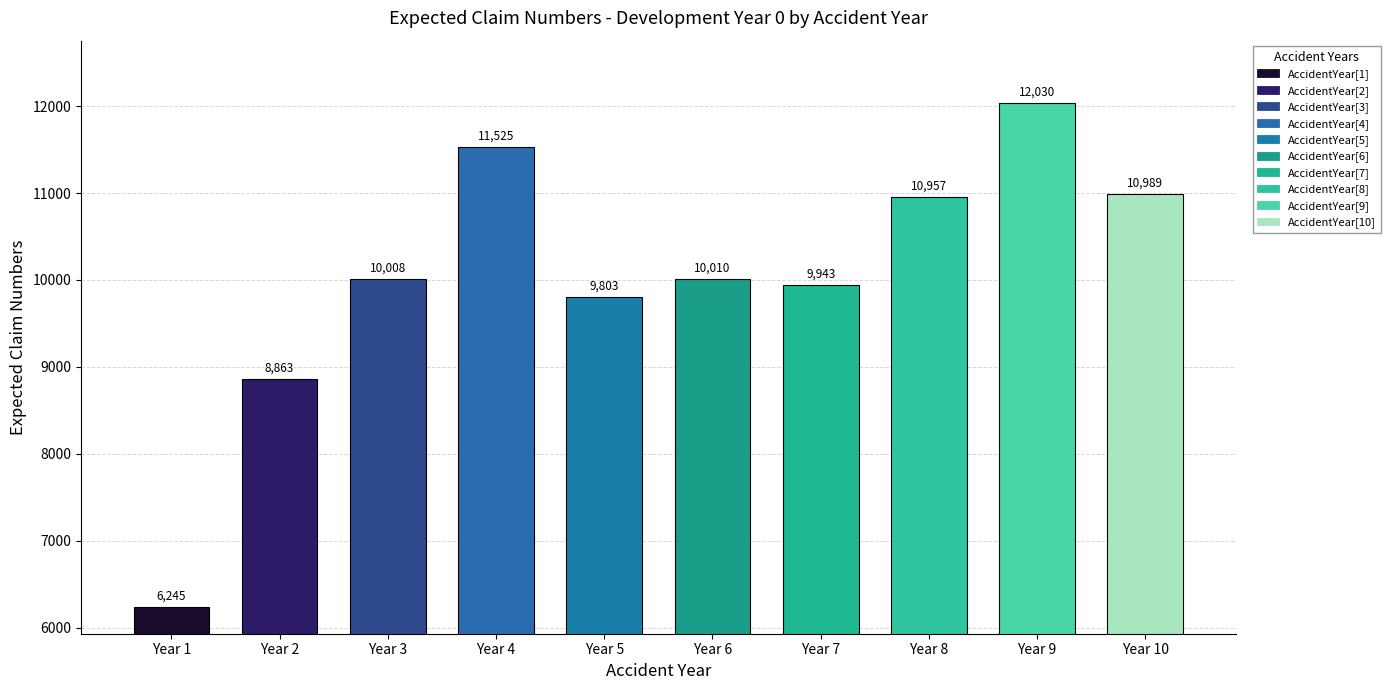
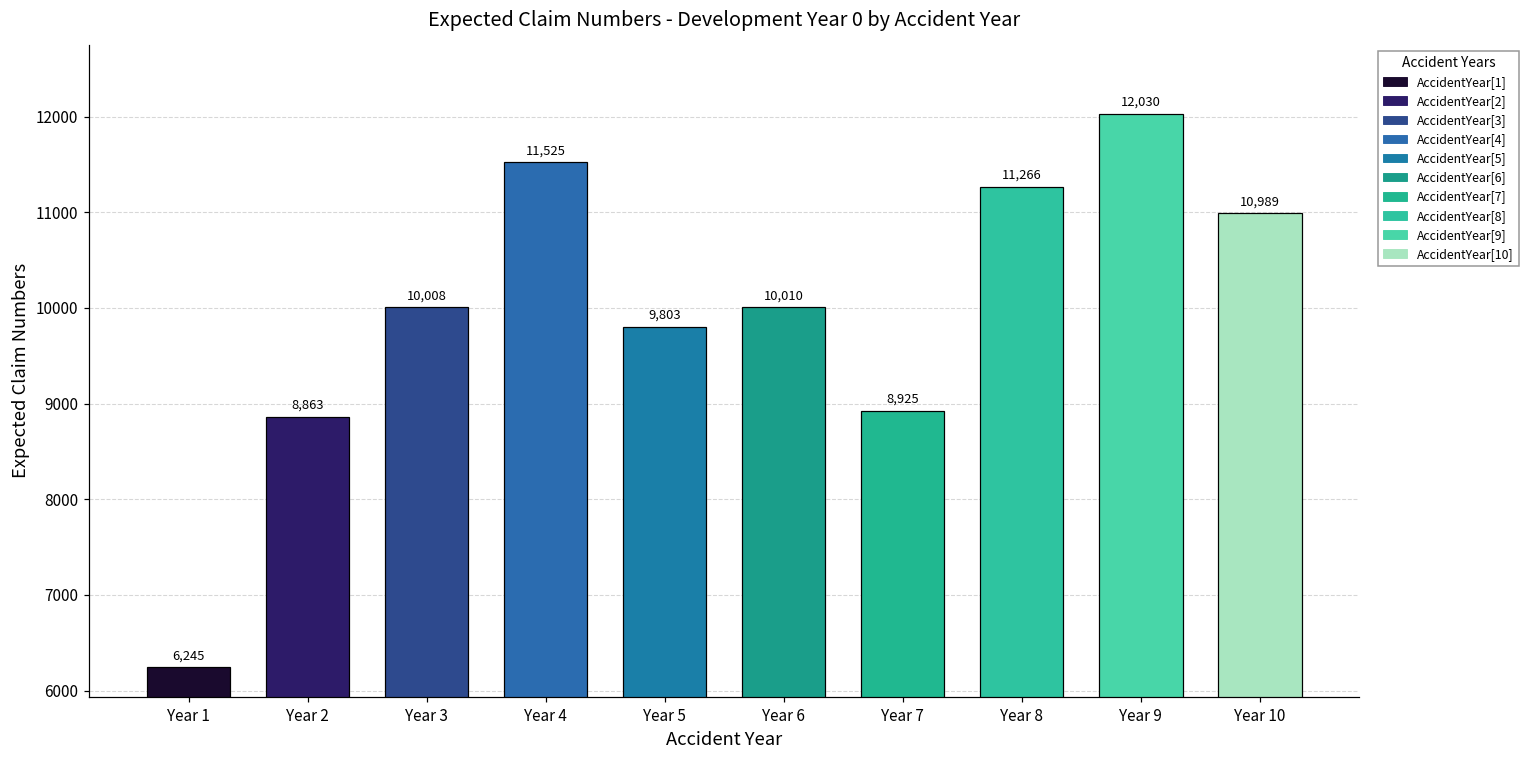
Year 7: 9,943 -> 8,925
Year 8: 10,957 -> 11,266
